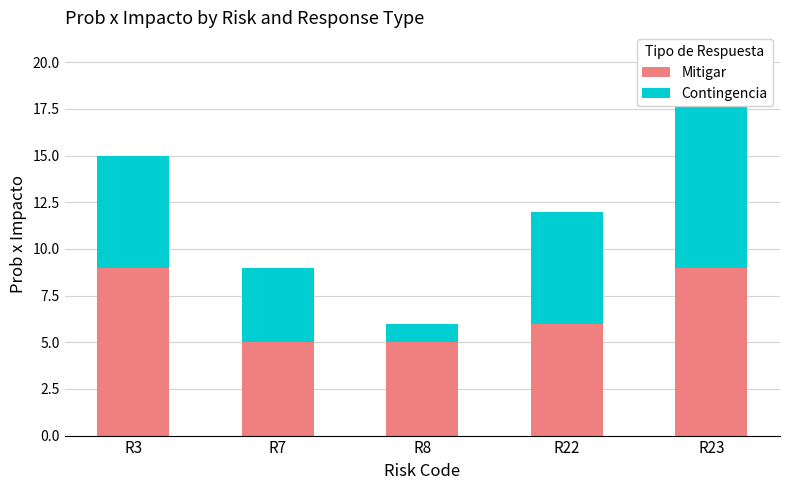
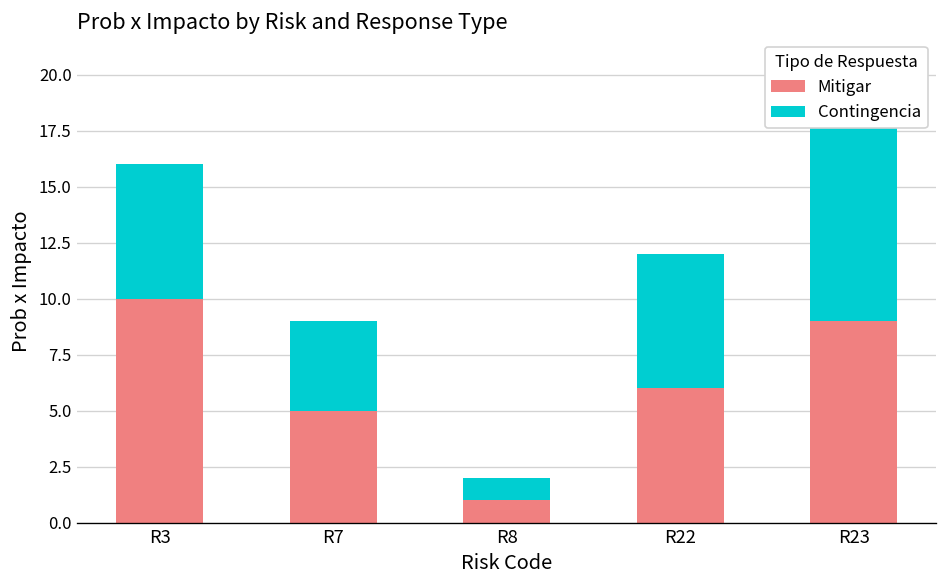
Mitigar, R3: 9 -> 10
Mitigar, R8: 5 -> 1
